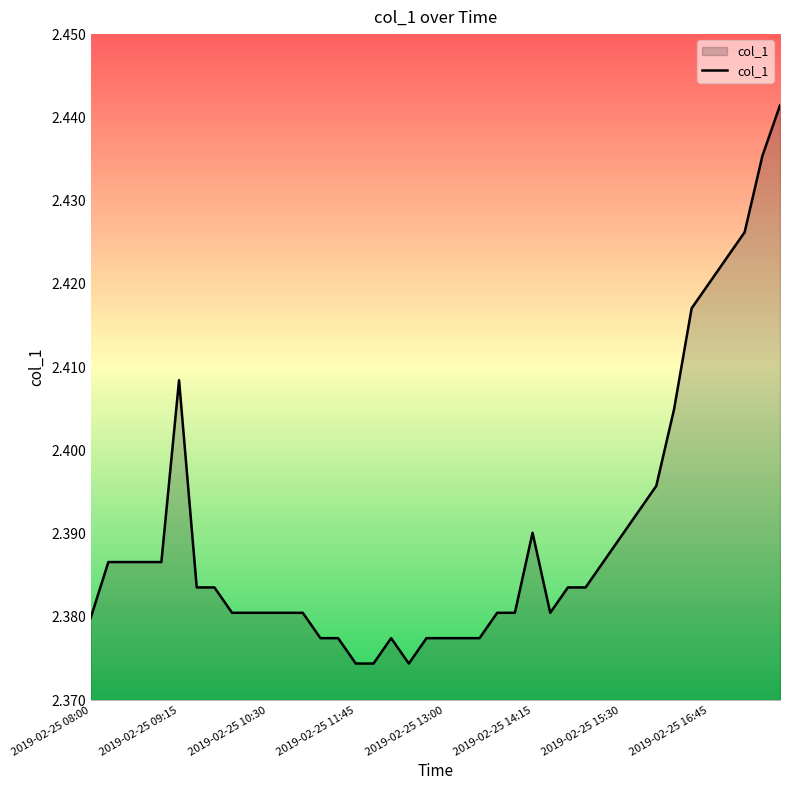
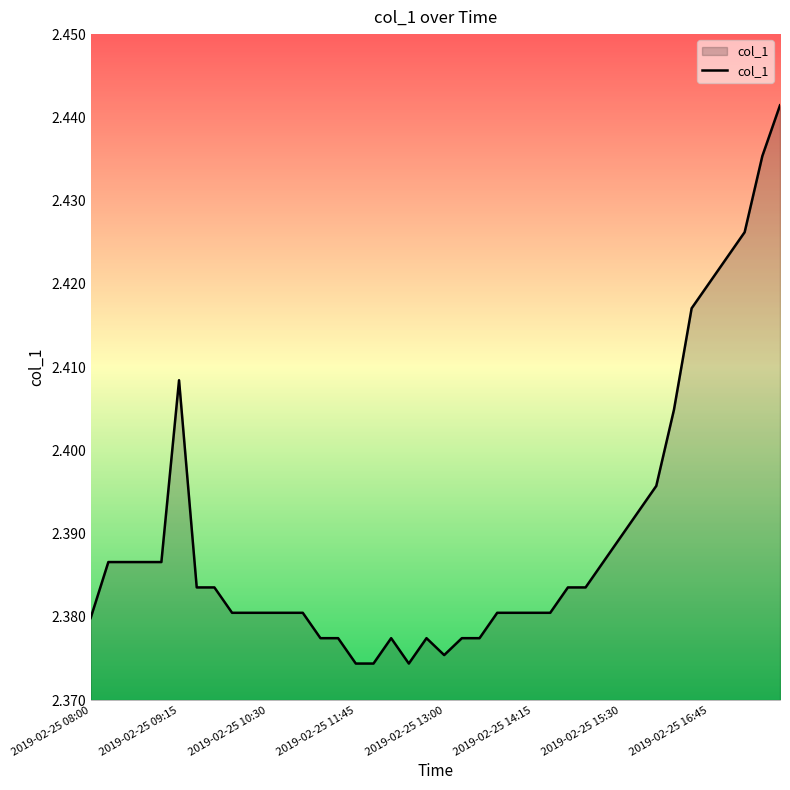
2019-02-25 13:00: 2.377 -> 2.375
2019-02-25 14:15: 2.390 -> 2.380
